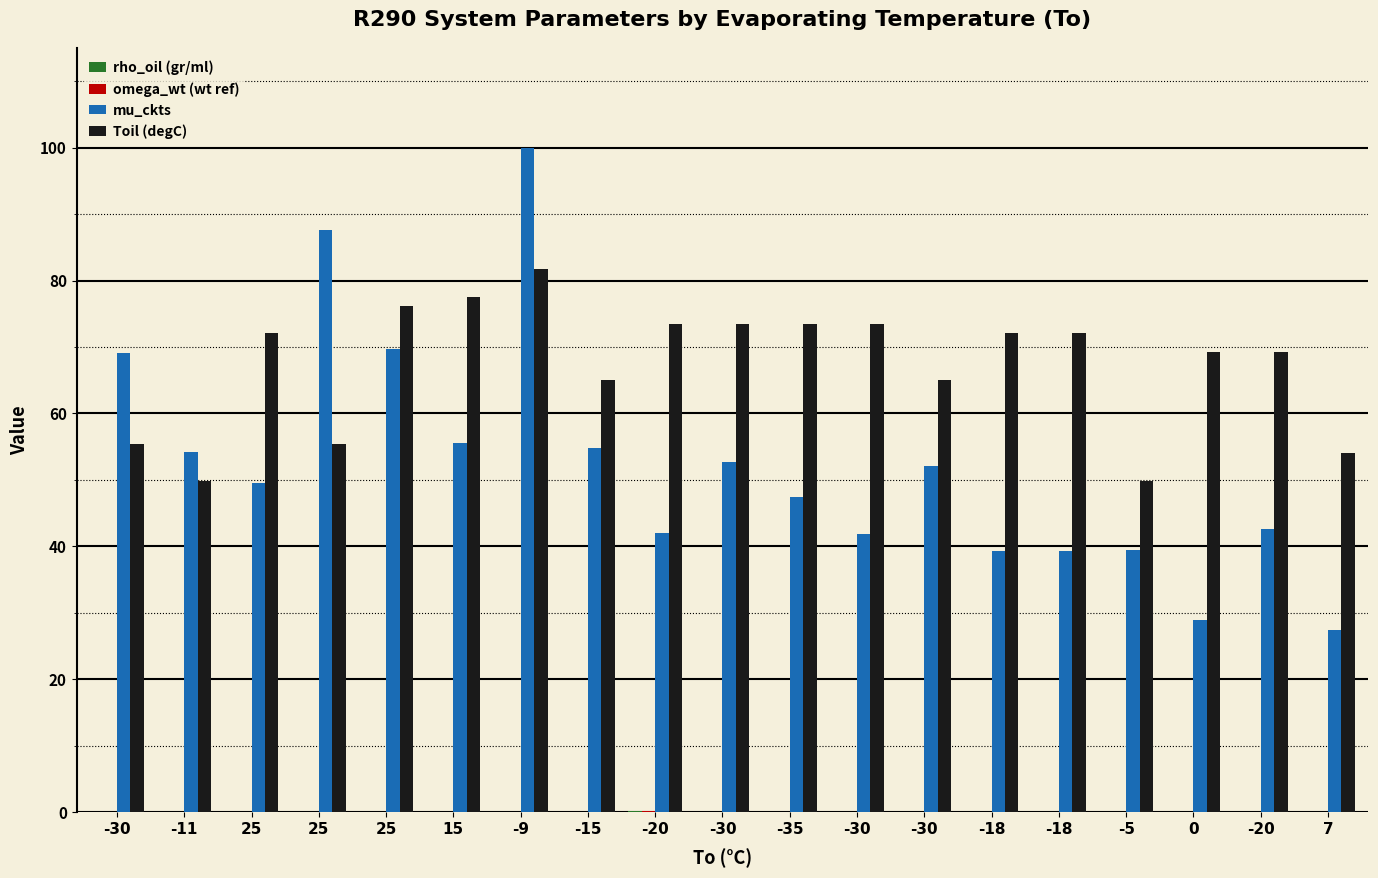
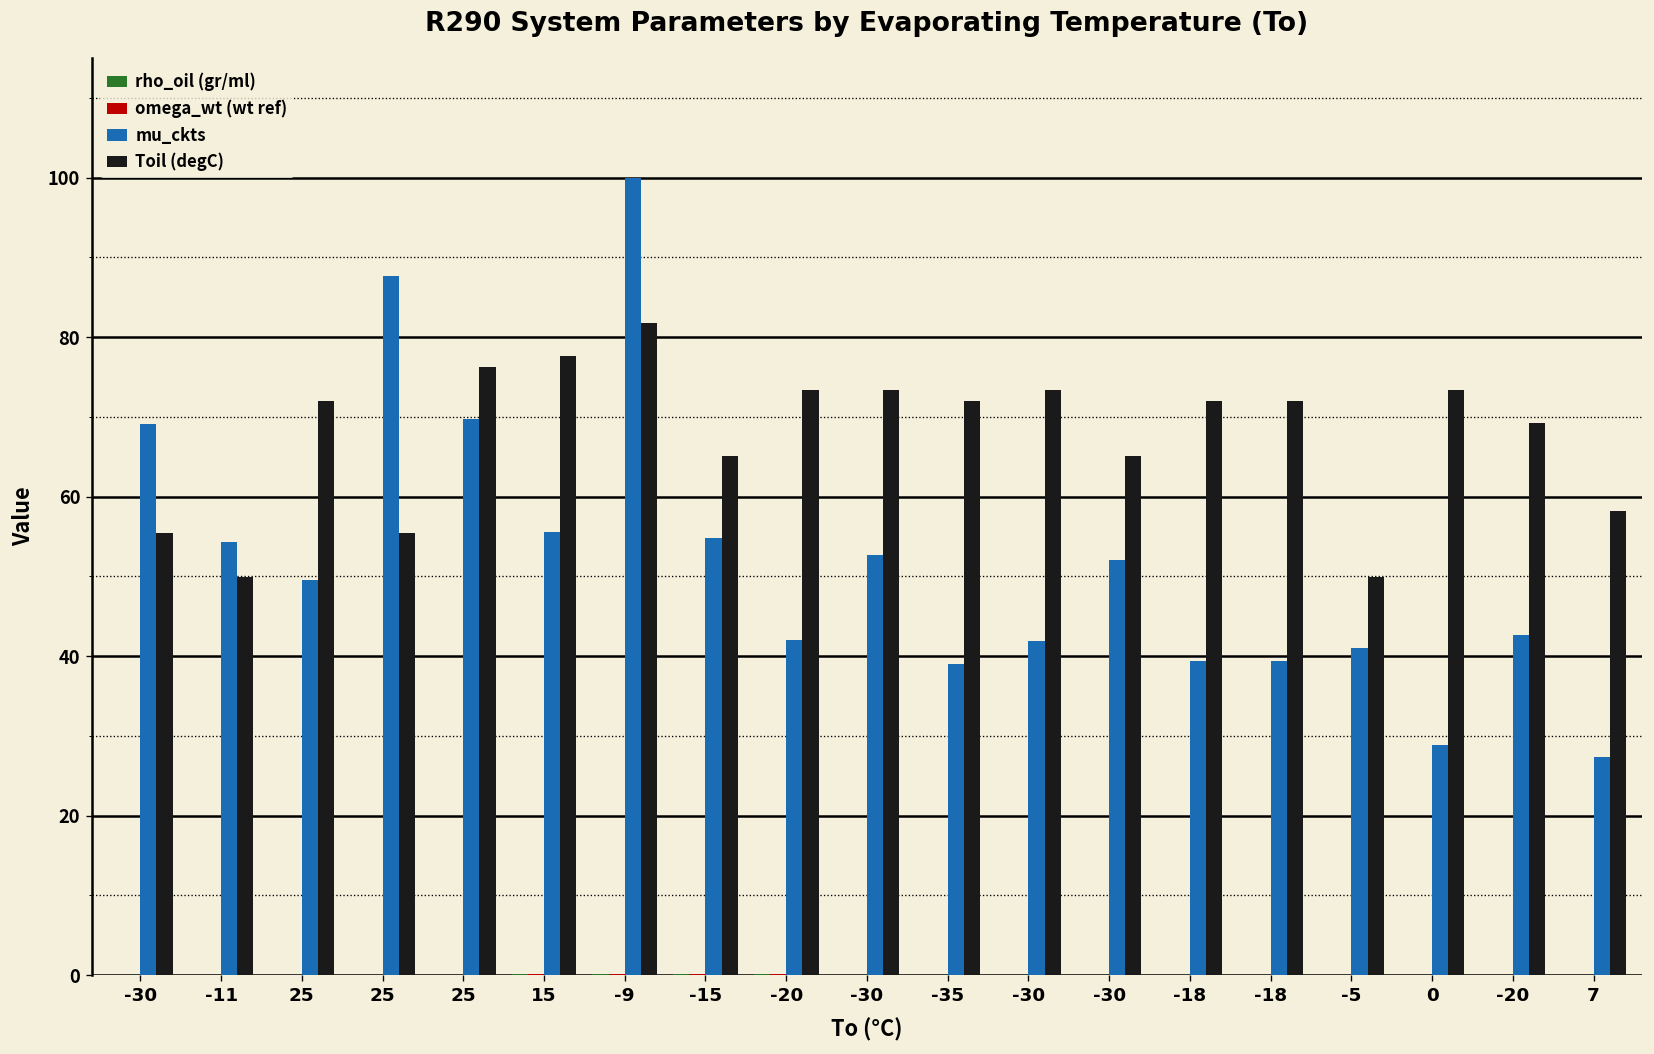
mu_ckts, -35: 47 -> 39
Toil (degC), -35: 73 -> 72
mu_ckts, -5: 40 -> 41
Toil (degC), 0: 69 -> 73
Toil (degC), 7: 54 -> 58
